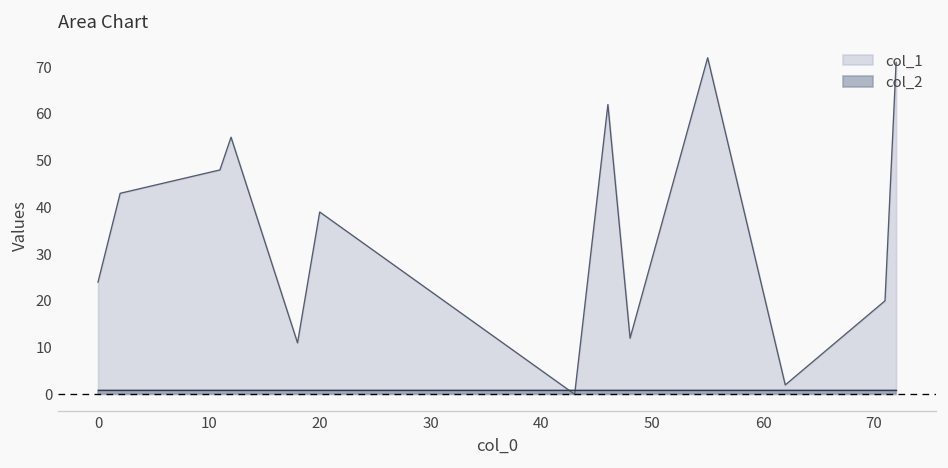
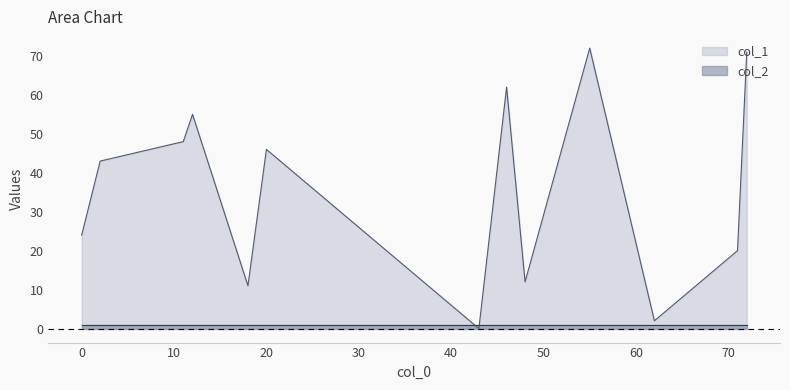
col_1, 20: 39 -> 46
